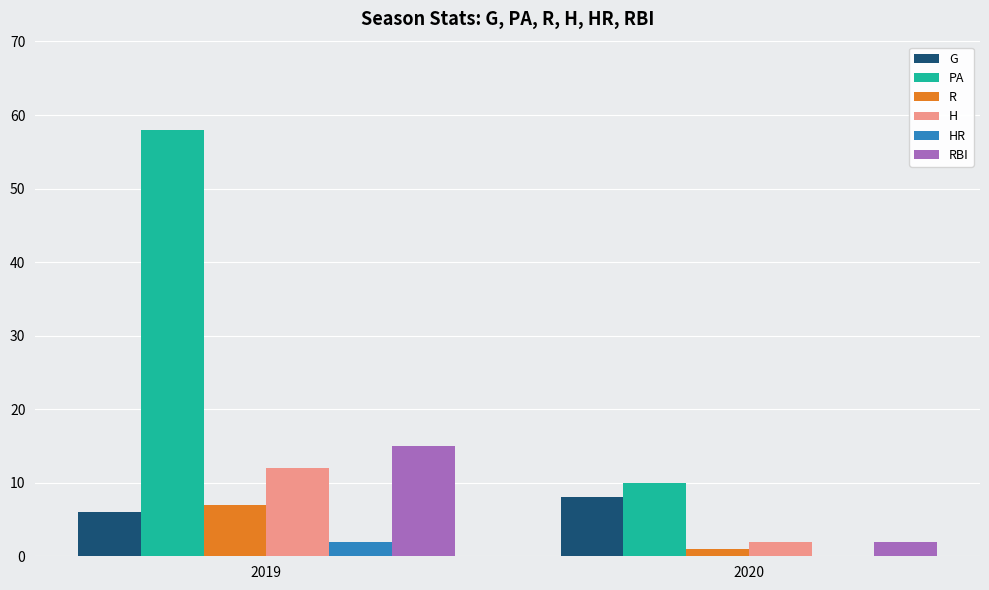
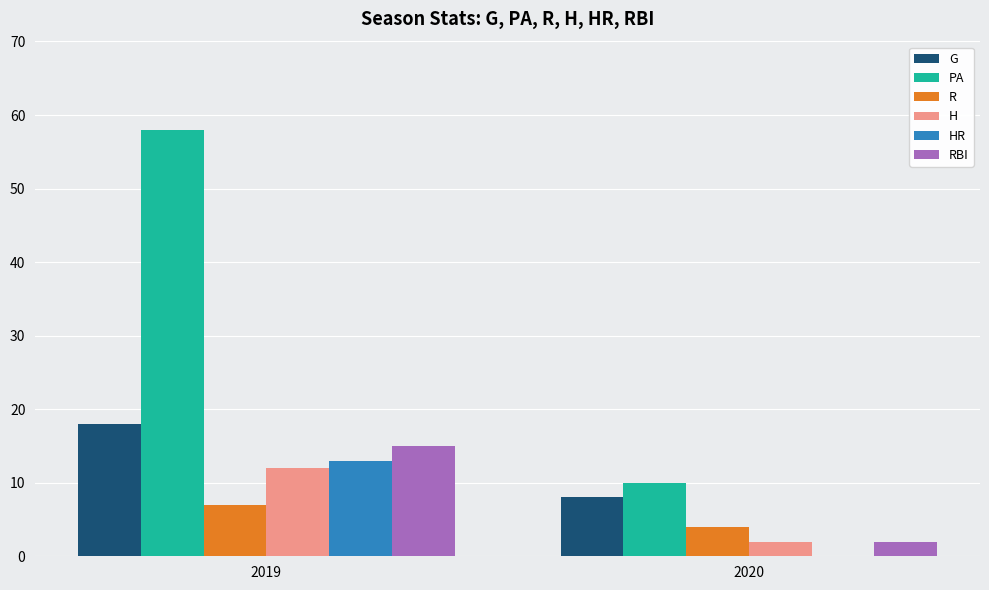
G, 2019: 6 -> 18
HR, 2019: 2 -> 13
R, 2020: 1 -> 4
